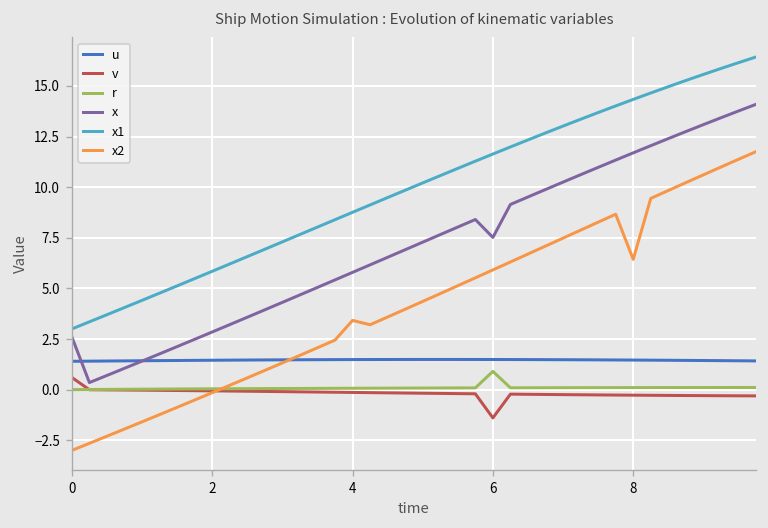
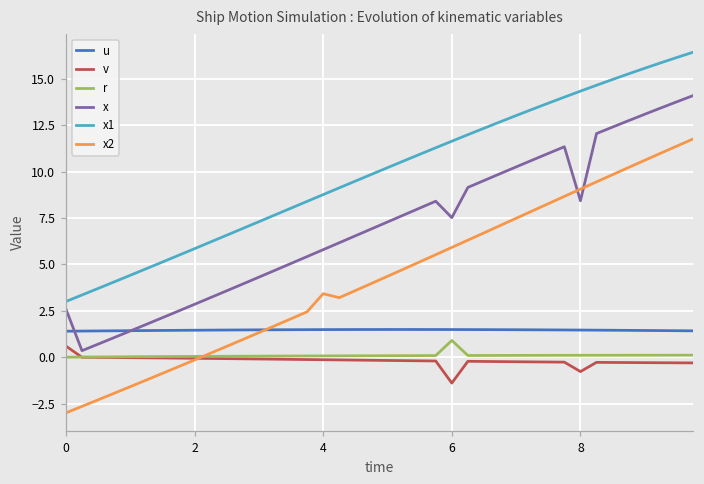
v, 8: -0.3 -> -0.8
x, 8: 11.7 -> 8.4
x2, 8: 6.4 -> 9.1
